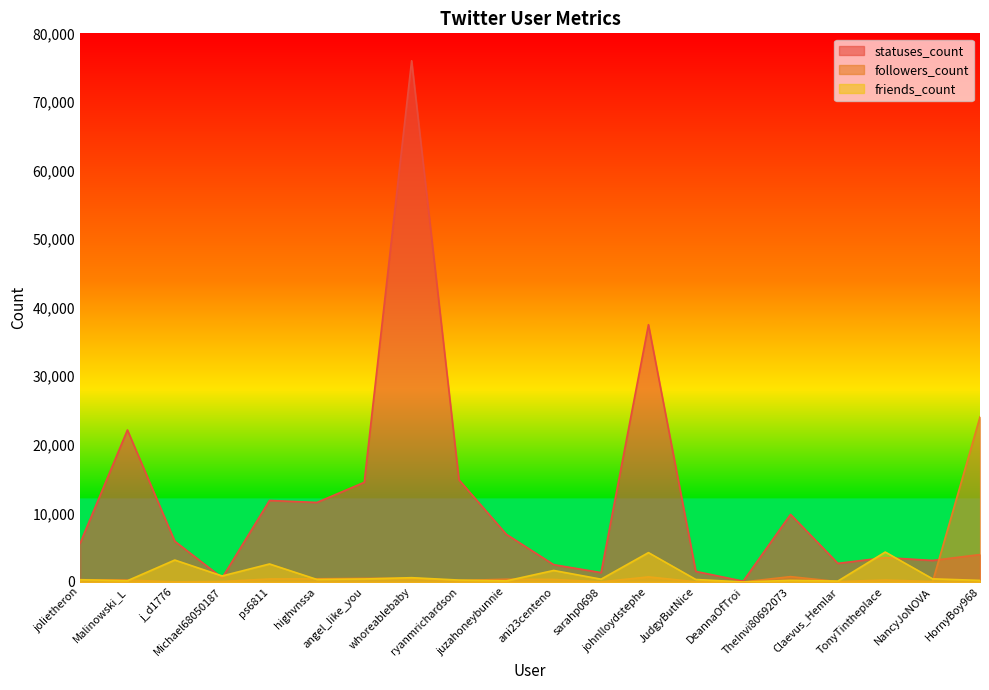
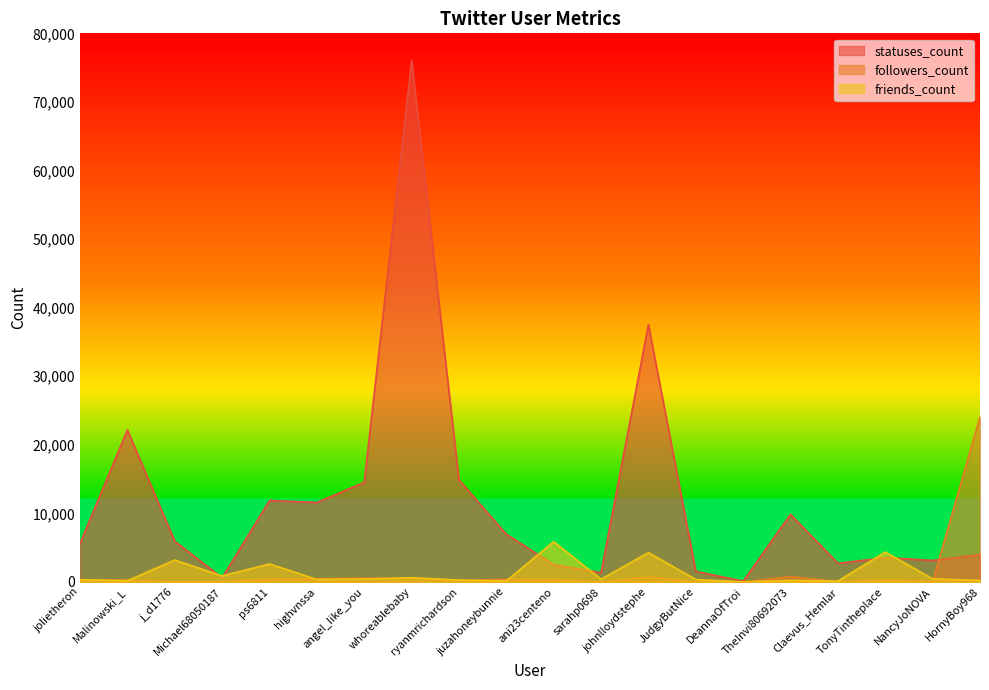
friends_count, ani23centeno: 2,000 -> 6,000
